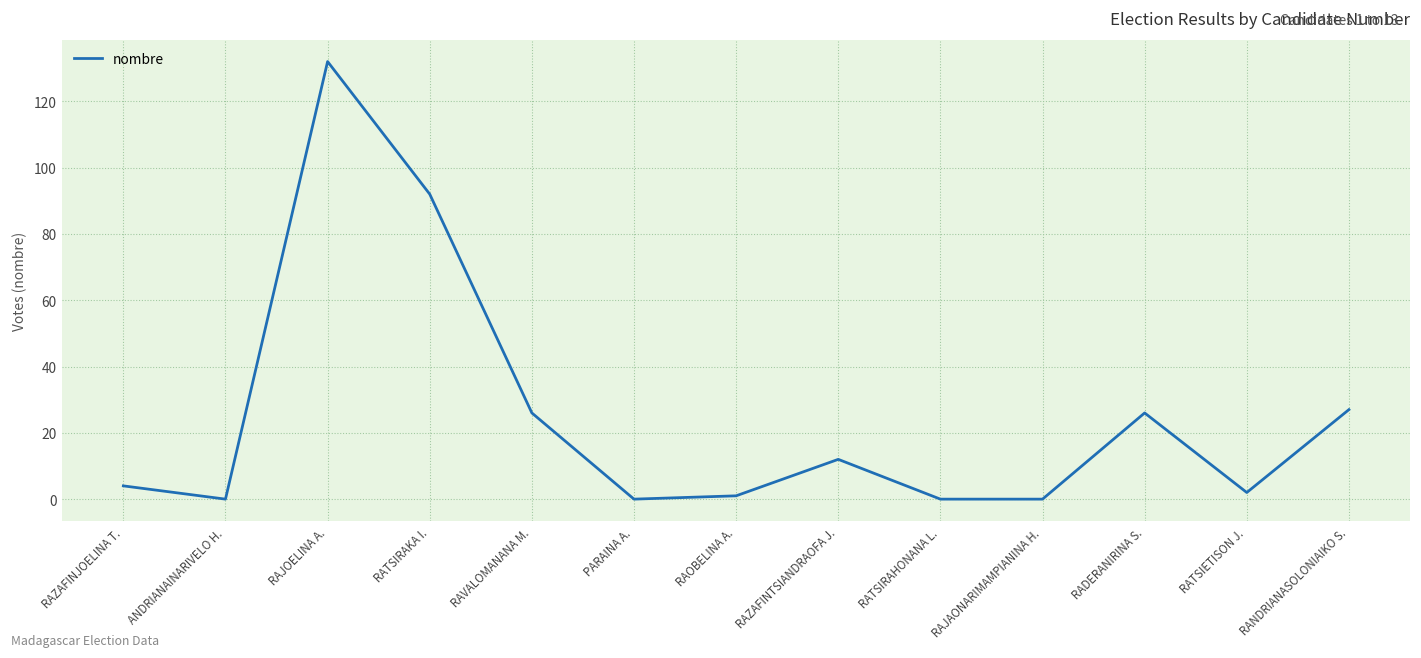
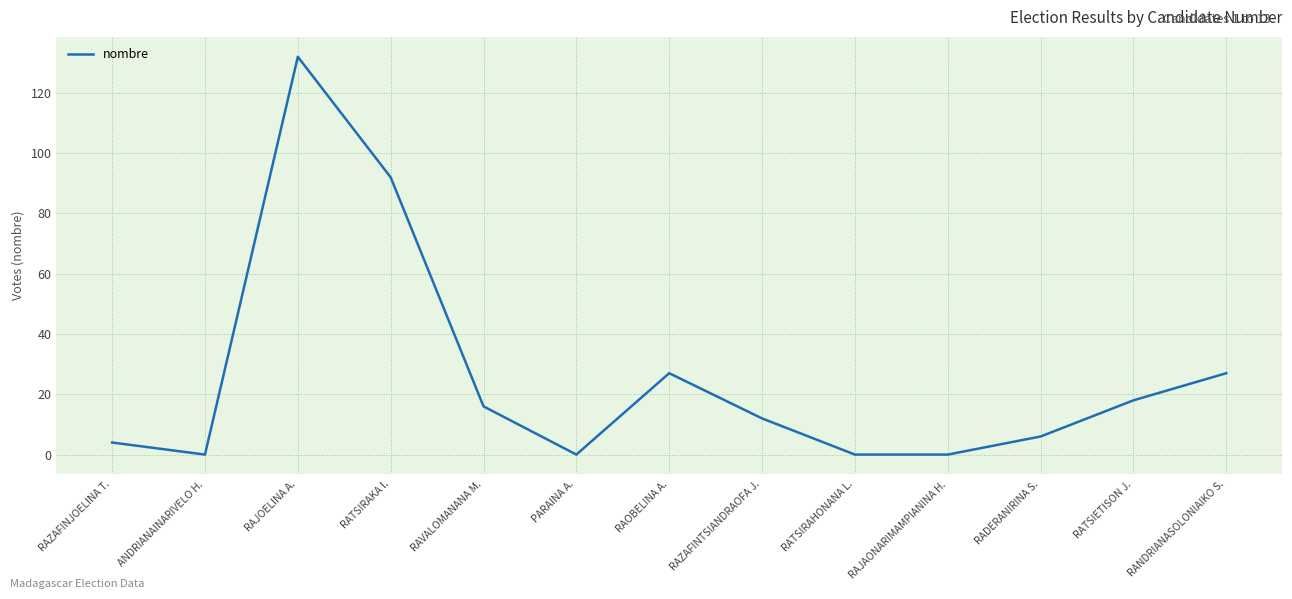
RAVALOMANANA M.: 26 -> 16
RAOBELINA A.: 1 -> 27
RADERANIRINA S.: 26 -> 6
RATSIETISON J.: 2 -> 18
